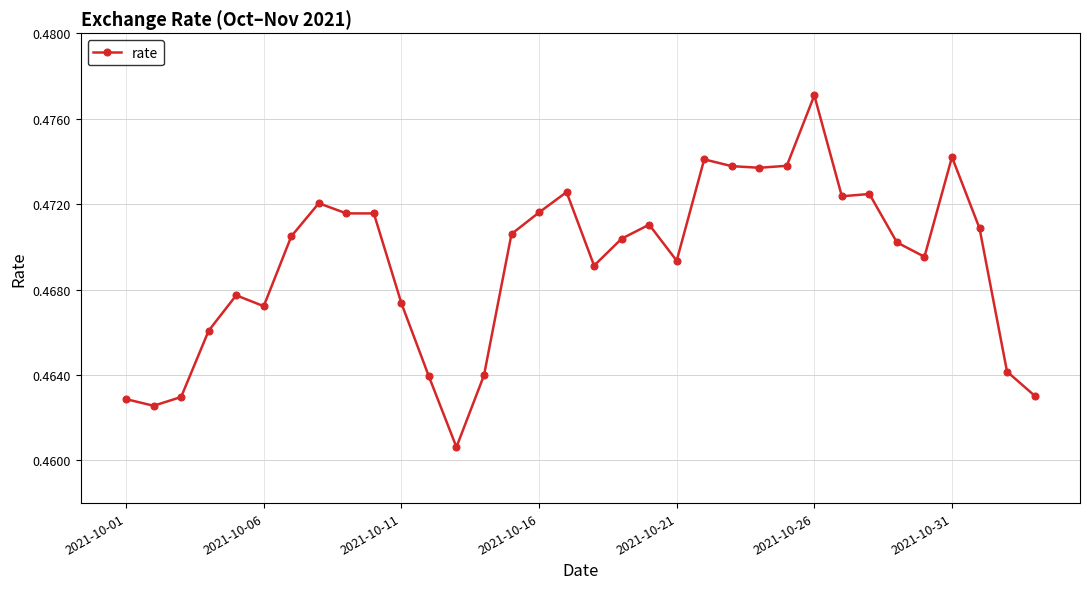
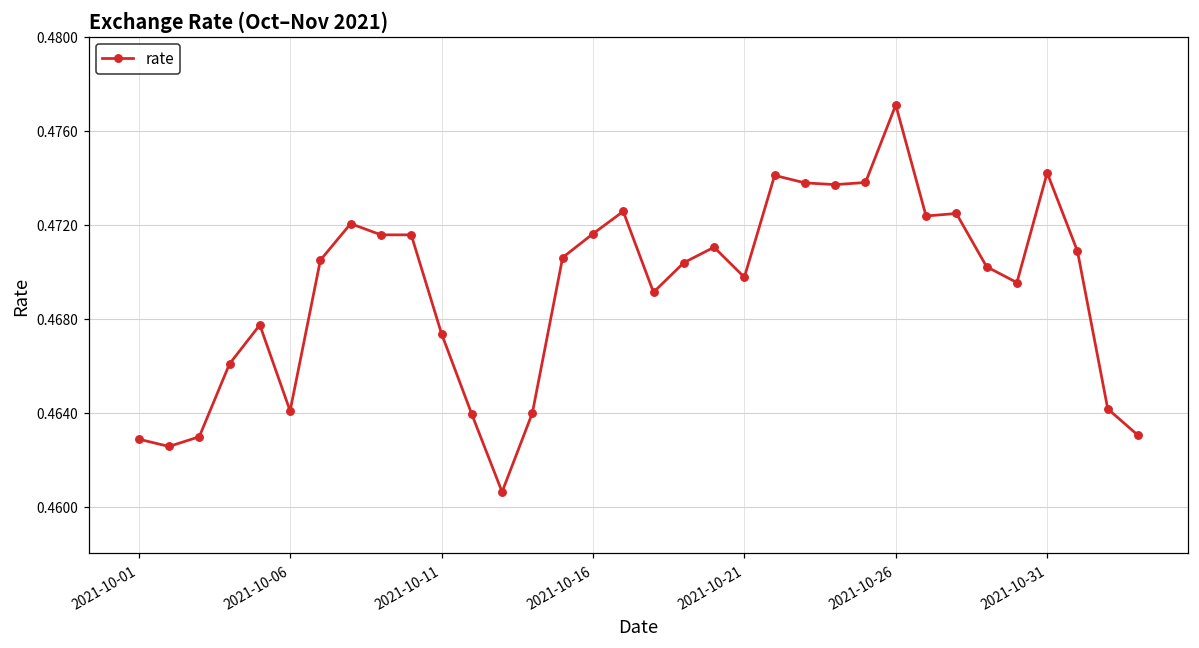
2021-10-06: 0.4672 -> 0.4641
2021-10-21: 0.4694 -> 0.4698
